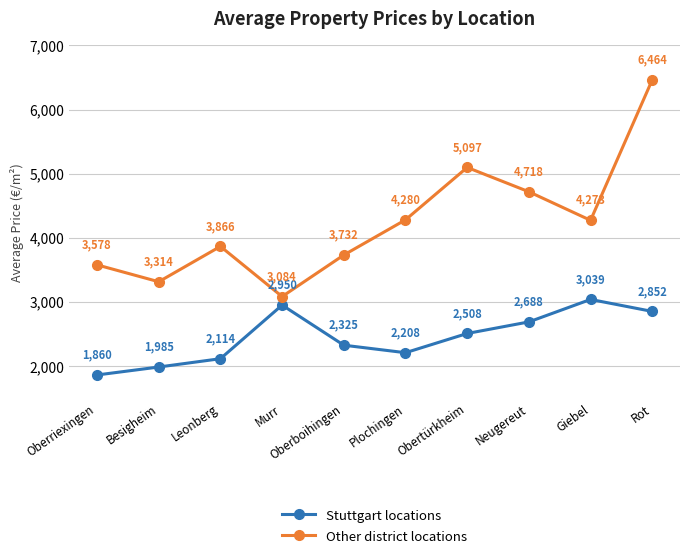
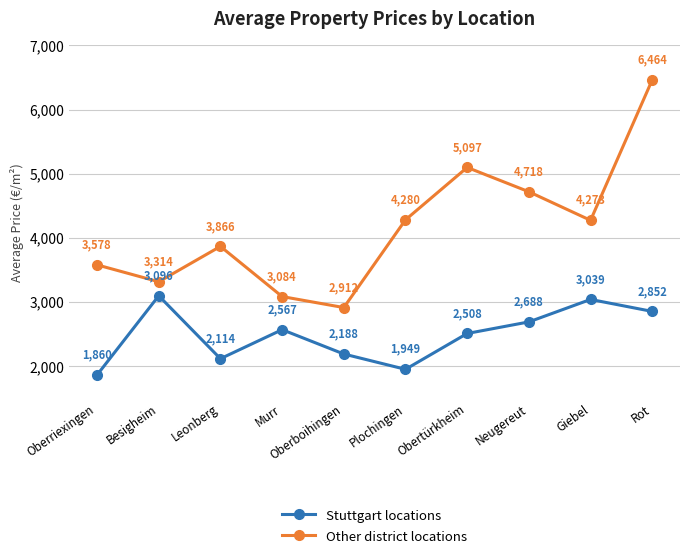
Stuttgart locations, Besigheim: 1,985 -> 3,096
Stuttgart locations, Murr: 2,950 -> 2,567
Stuttgart locations, Oberboihingen: 2,325 -> 2,188
Other district locations, Oberboihingen: 3,732 -> 2,912
Stuttgart locations, Plochingen: 2,208 -> 1,949
